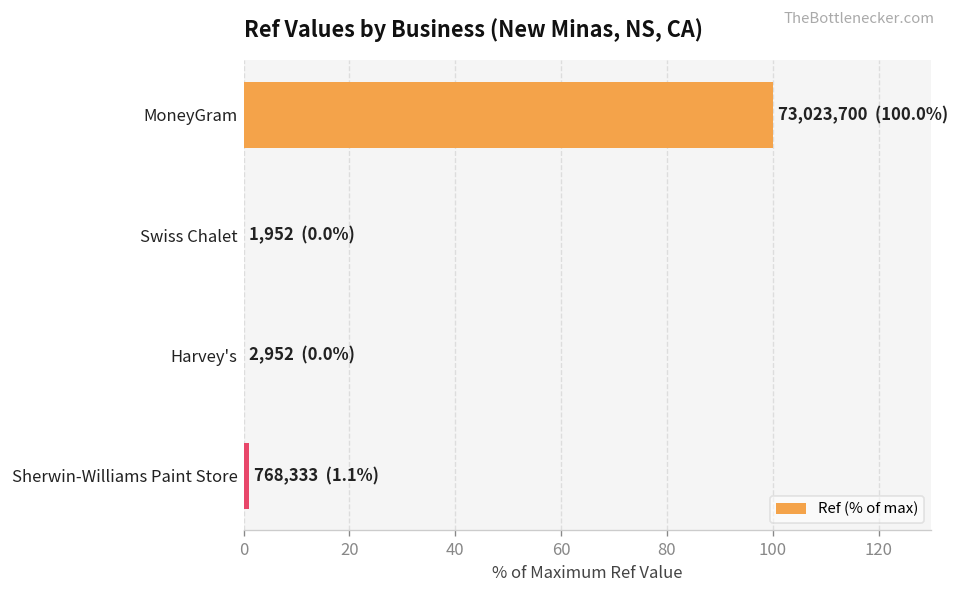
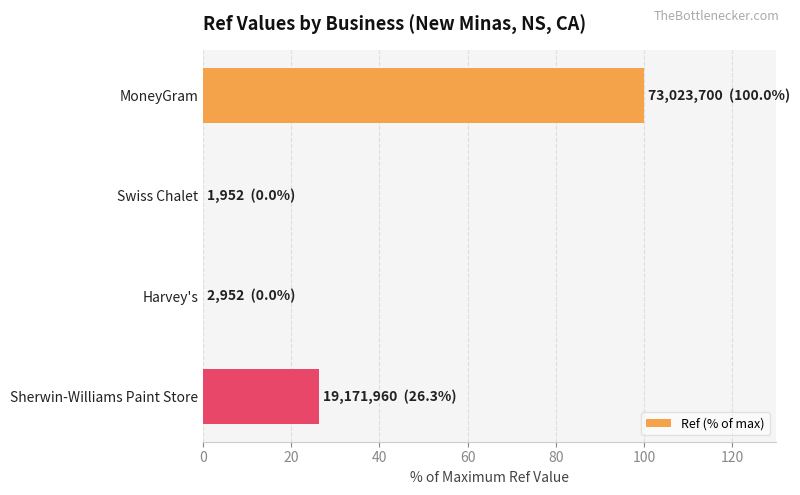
Sherwin-Williams Paint Store: 768,333 (1.1%) -> 19,171,960 (26.3%)
